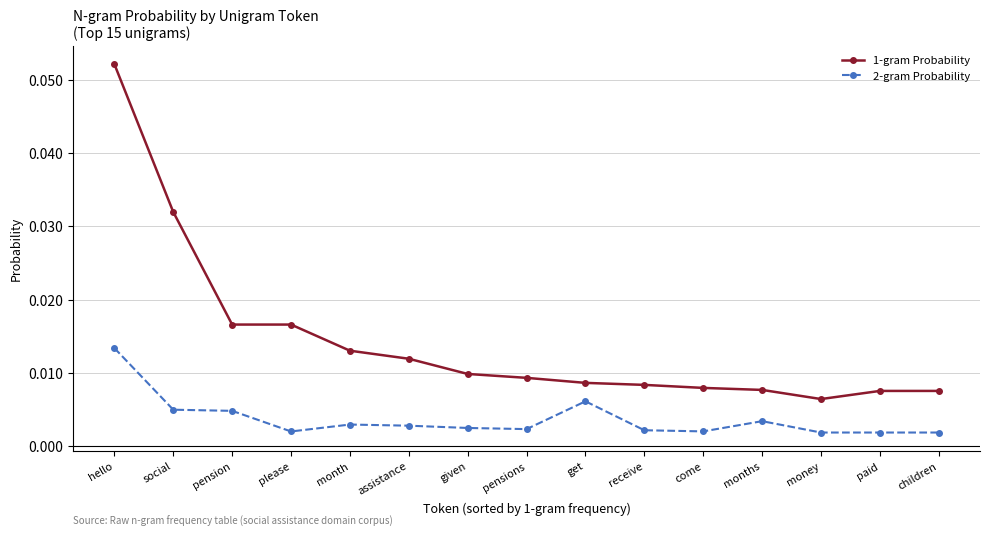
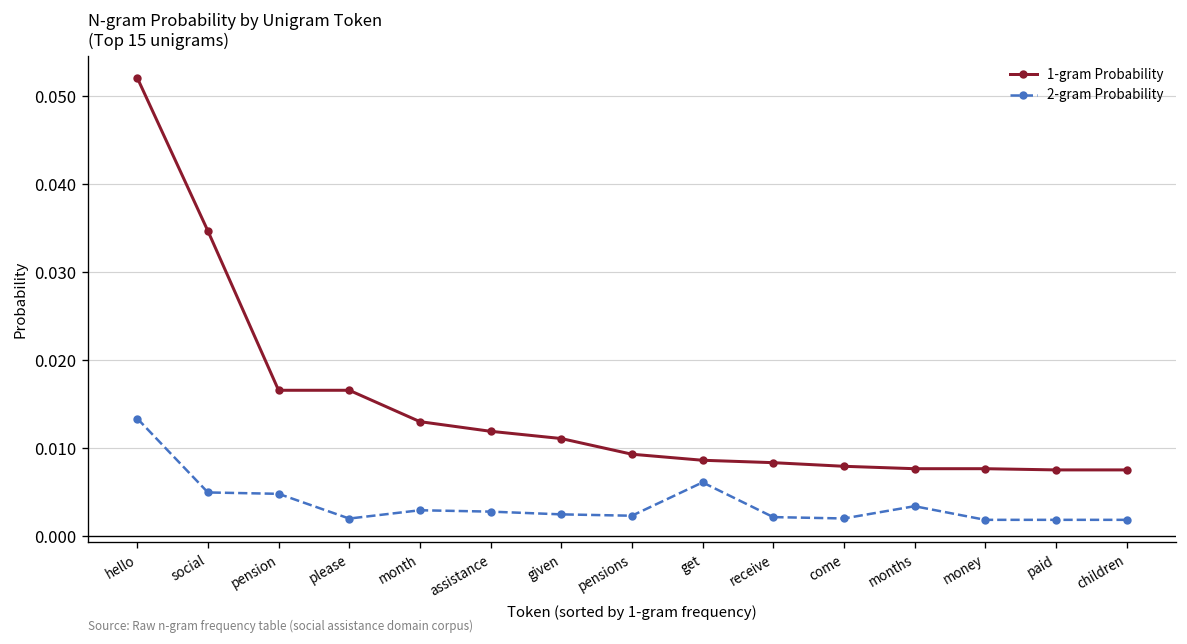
1-gram Probability, social: 0.032 -> 0.035
1-gram Probability, given: 0.010 -> 0.011
1-gram Probability, money: 0.006 -> 0.008
